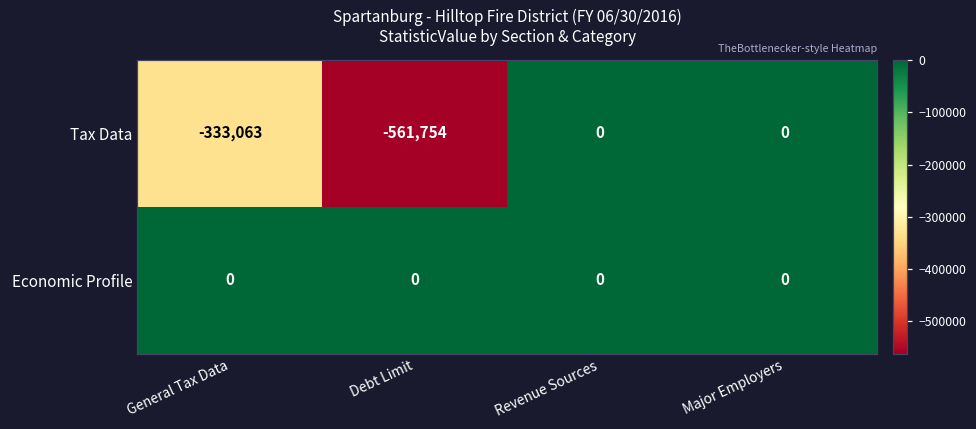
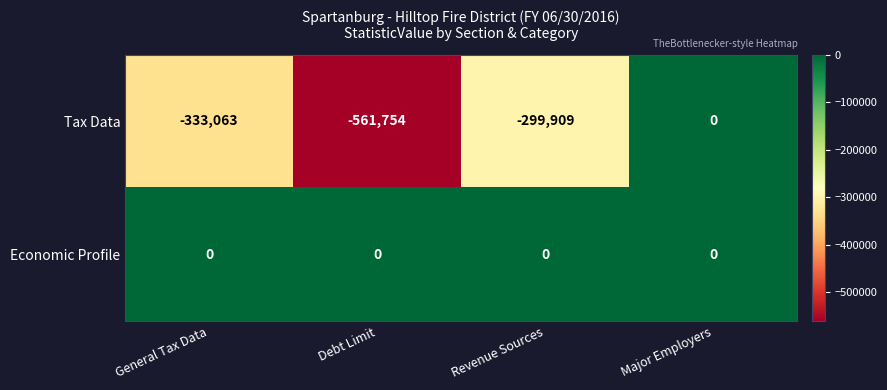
Tax Data, Revenue Sources: 0 -> -299,909
